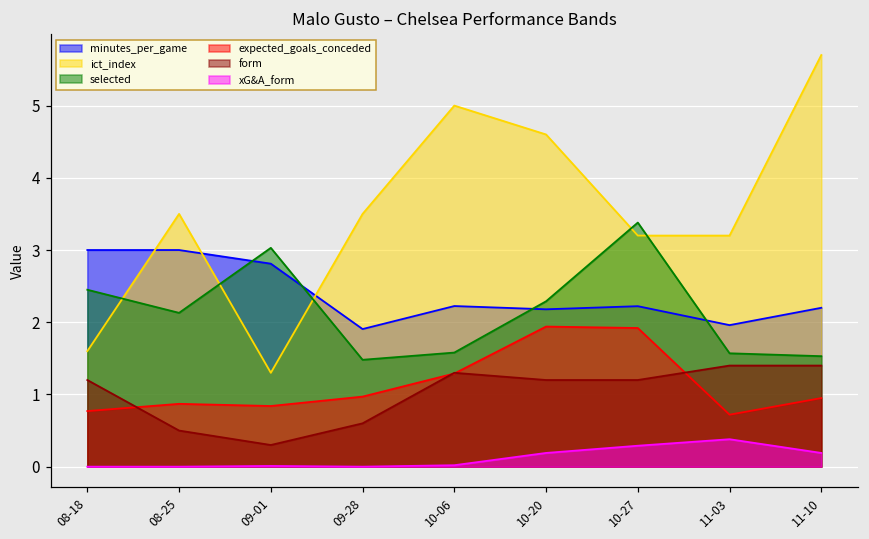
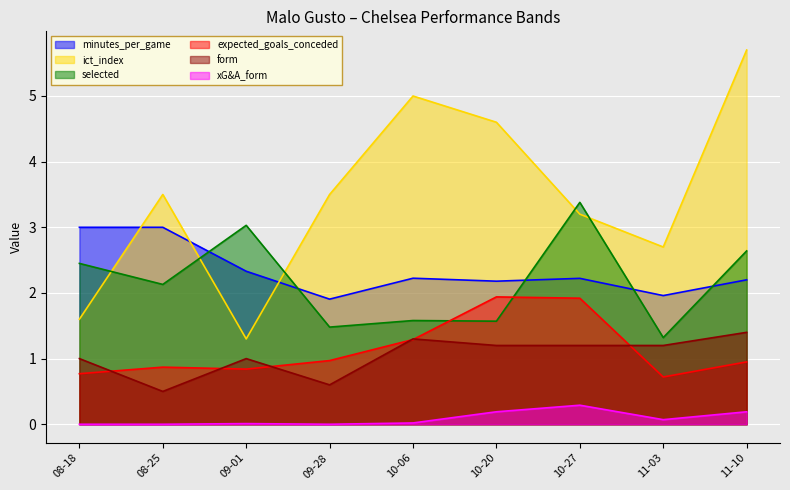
form, 08-18: 1.2 -> 1.0
minutes_per_game, 09-01: 2.8 -> 2.3
form, 09-01: 0.3 -> 1.0
selected, 10-20: 2.3 -> 1.6
ict_index, 11-03: 3.2 -> 2.7
selected, 11-03: 1.6 -> 1.3
form, 11-03: 1.4 -> 1.2
xG&A_form, 11-03: 0.4 -> 0.1
selected, 11-10: 1.5 -> 2.6
